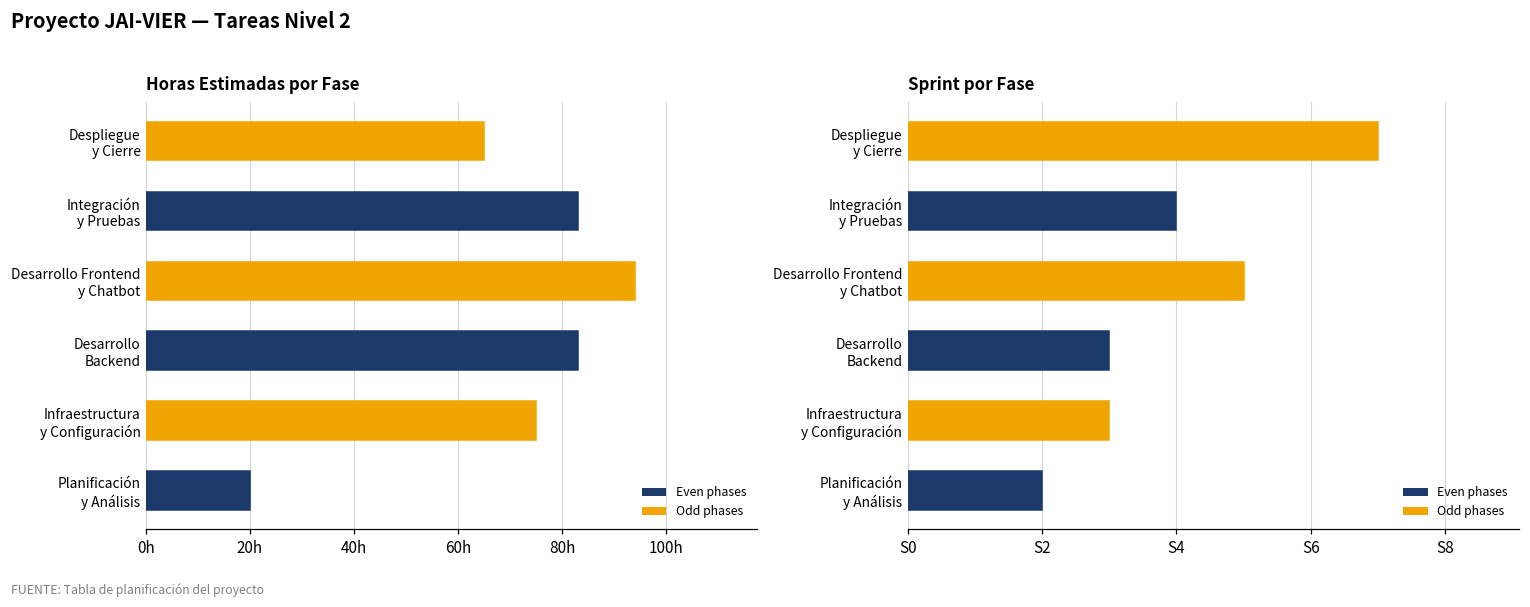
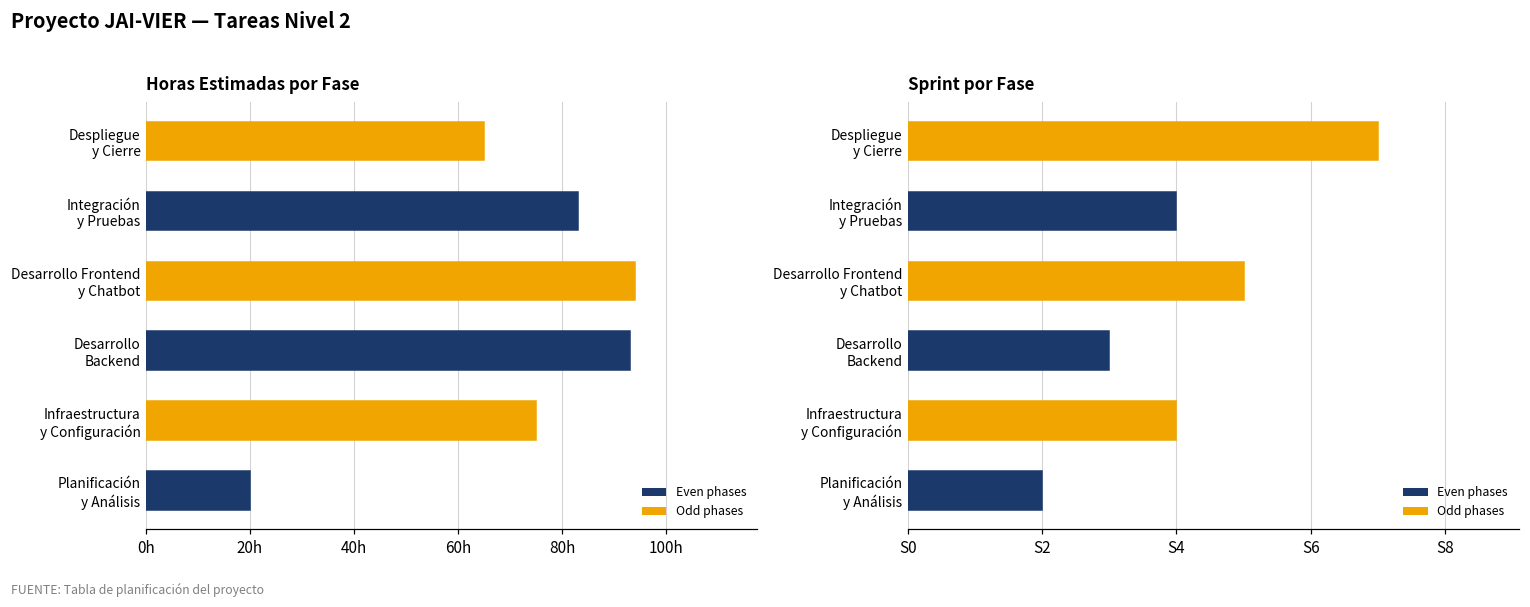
Horas Estimadas por Fase, Desarrollo Backend: 83h -> 93h
Sprint por Fase, Infraestructura y Configuración: S3 -> S4
